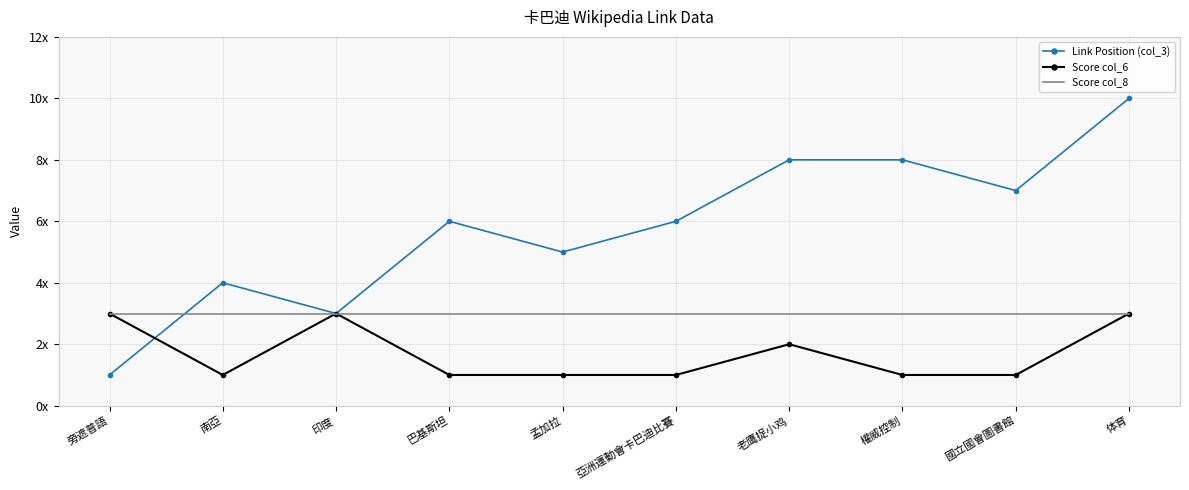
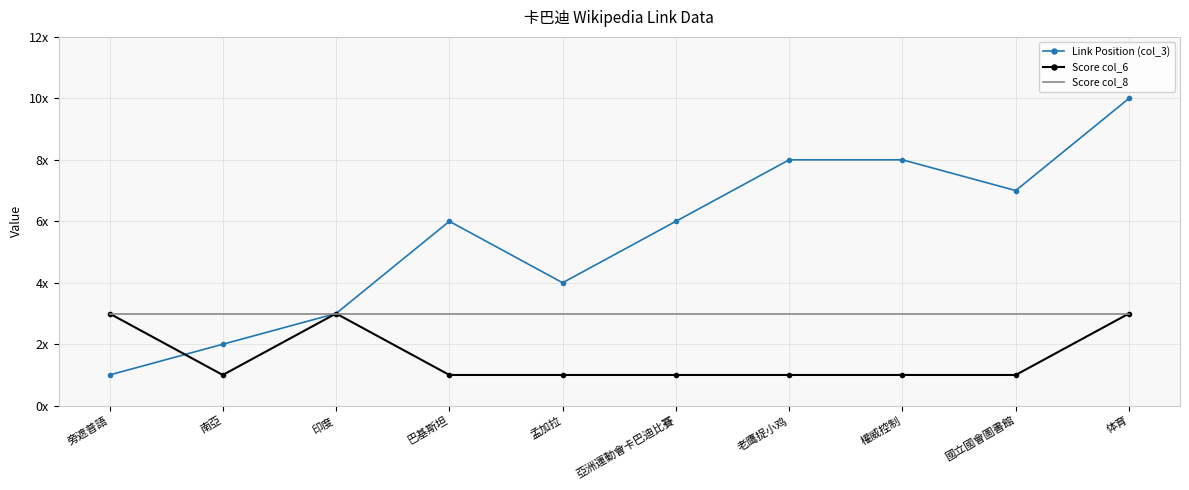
Link Position (col_3), 南亞: 4x -> 2x
Link Position (col_3), 孟加拉: 5x -> 4x
Score col_6, 老鹰捉小鸡: 2x -> 1x
